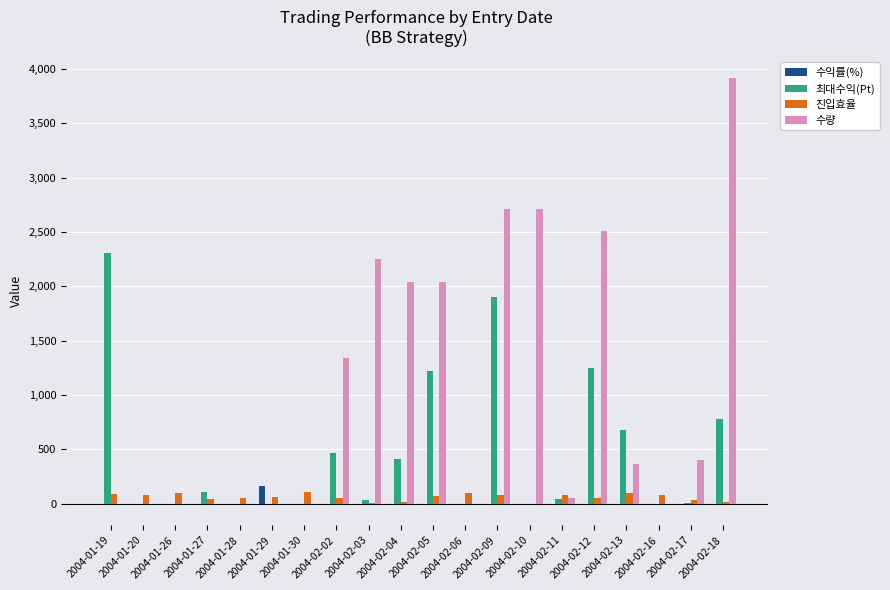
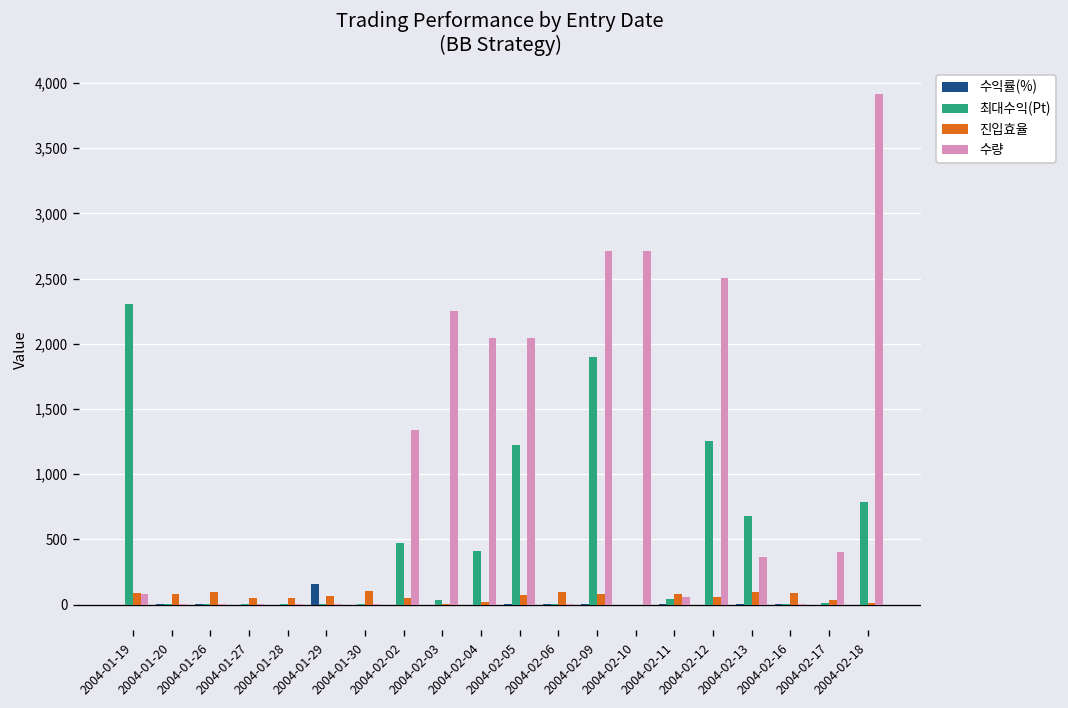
수량, 2004-01-19: 0 -> 80
최대수익(Pt), 2004-01-27: 110 -> 0
